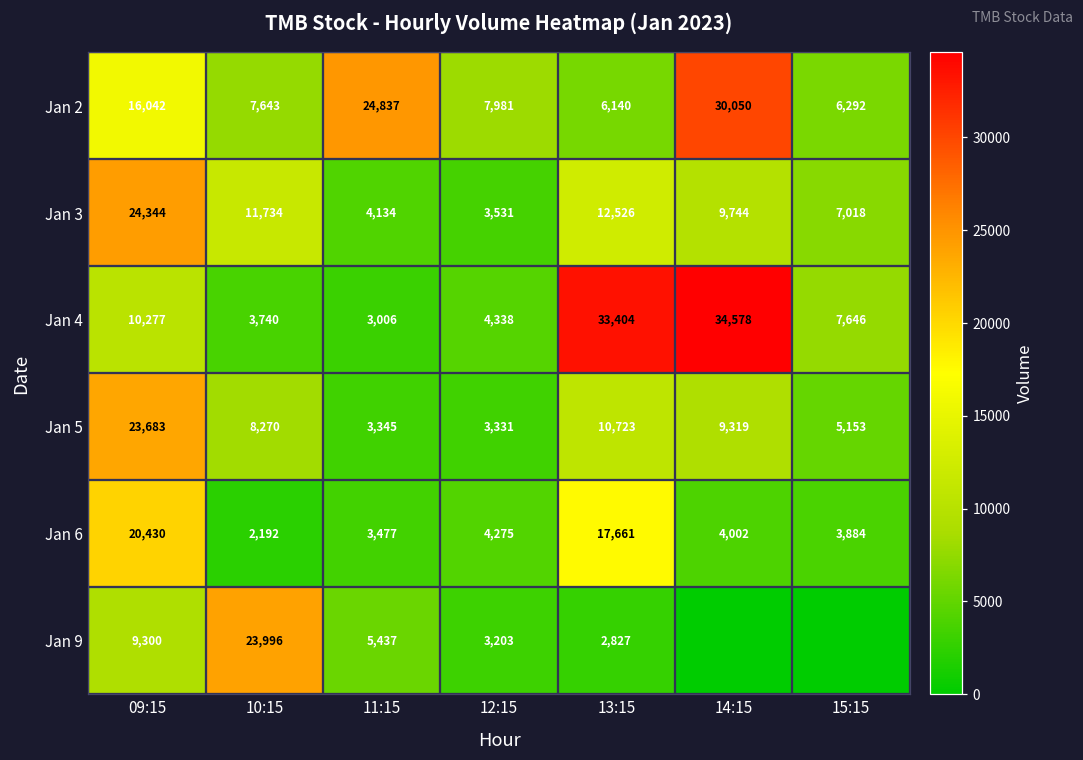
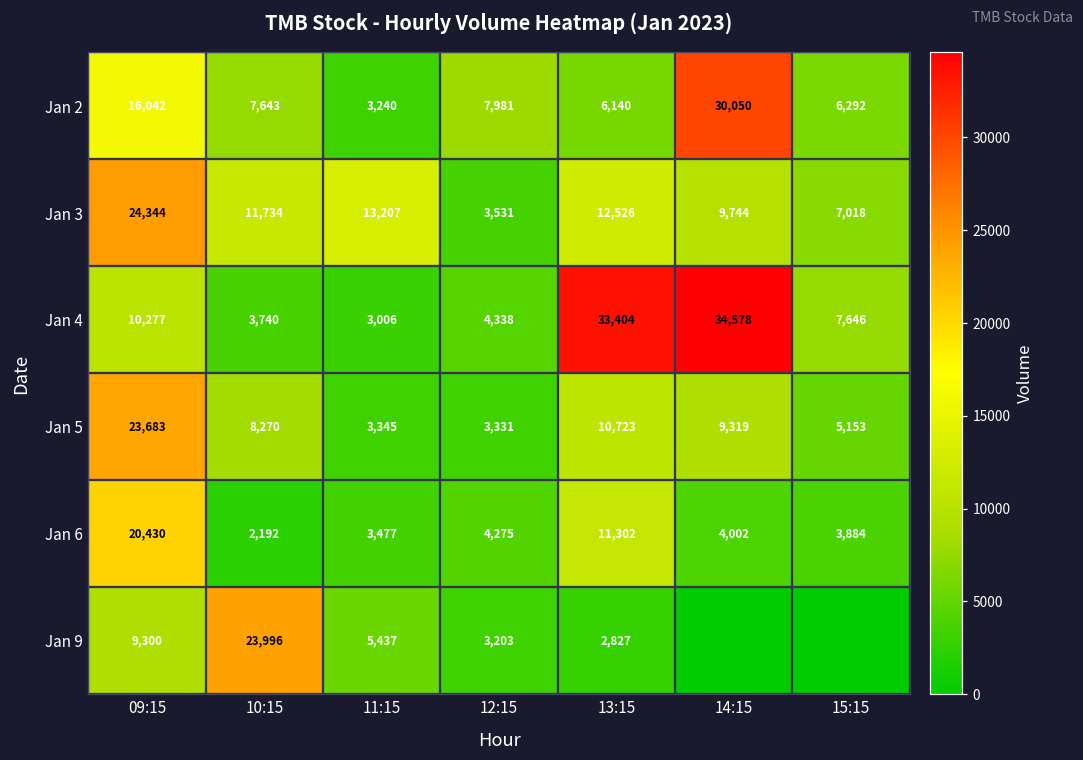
Jan 2, 11:15: 24,837 -> 3,240
Jan 3, 11:15: 4,134 -> 13,207
Jan 6, 13:15: 17,661 -> 11,302
